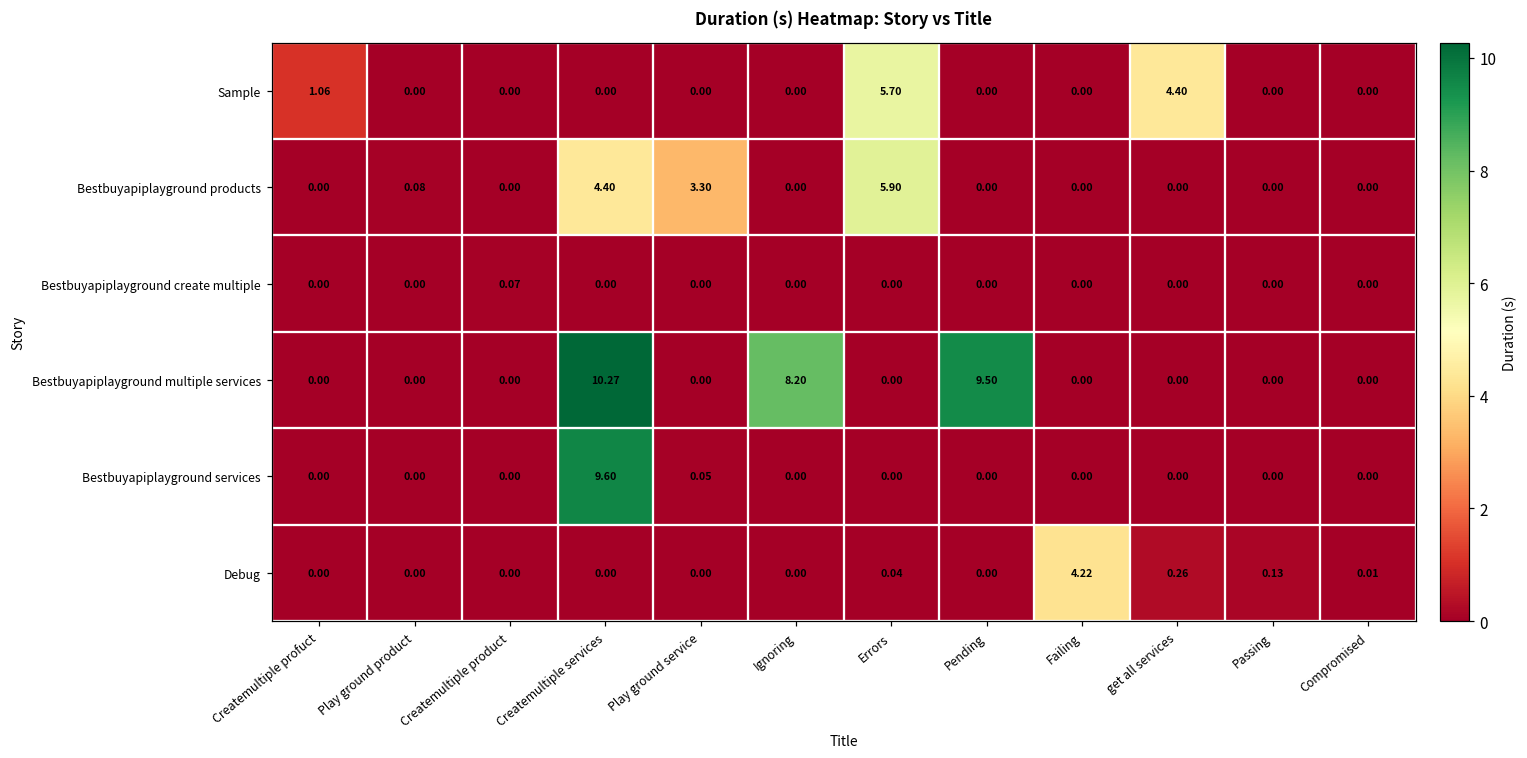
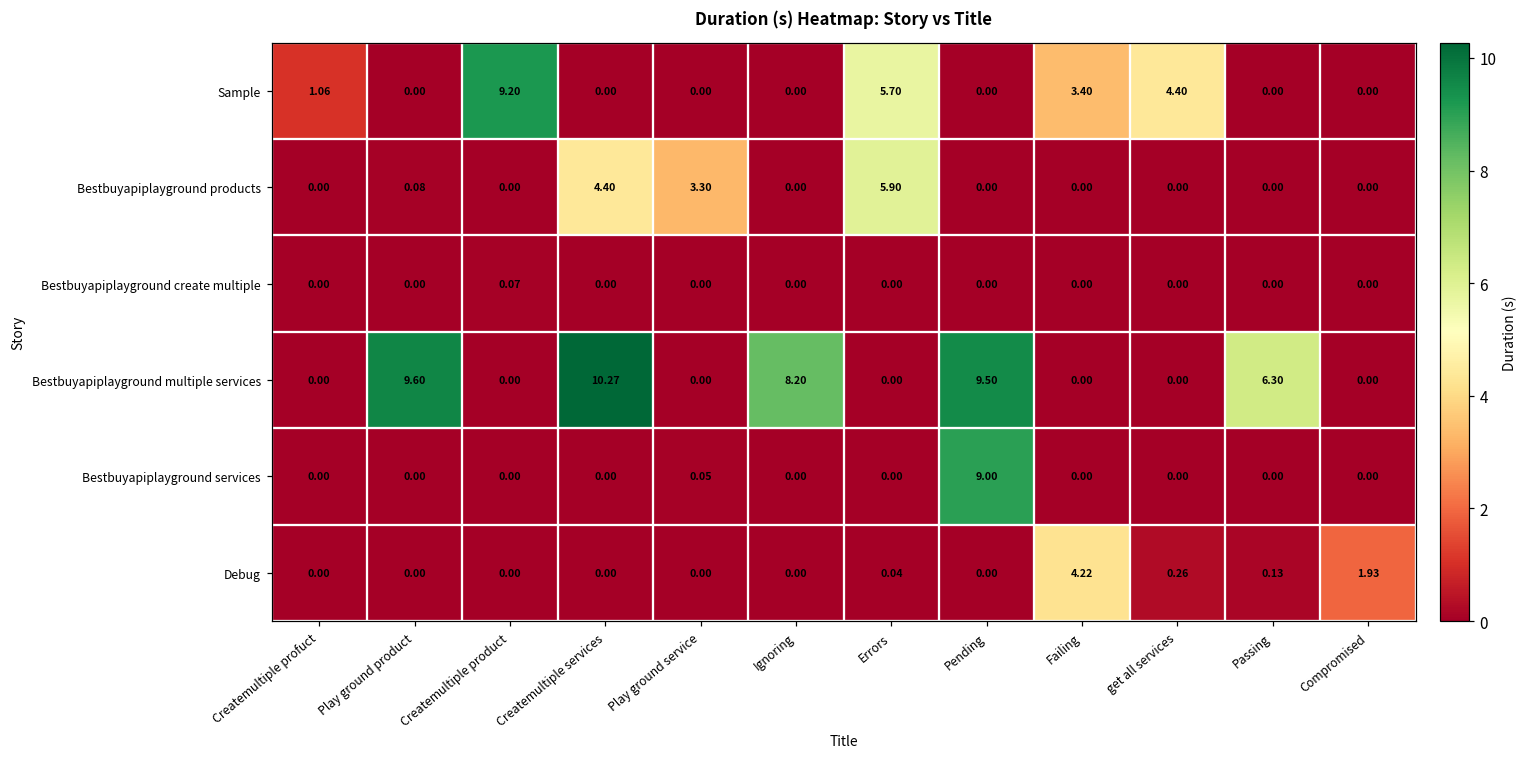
Sample, Createmultiple product: 0.00 -> 9.20
Sample, Failing: 0.00 -> 3.40
Bestbuyapiplayground multiple services, Play ground product: 0.00 -> 9.60
Bestbuyapiplayground multiple services, Passing: 0.00 -> 6.30
Bestbuyapiplayground services, Createmultiple services: 9.60 -> 0.00
Bestbuyapiplayground services, Pending: 0.00 -> 9.00
Debug, Compromised: 0.01 -> 1.93
